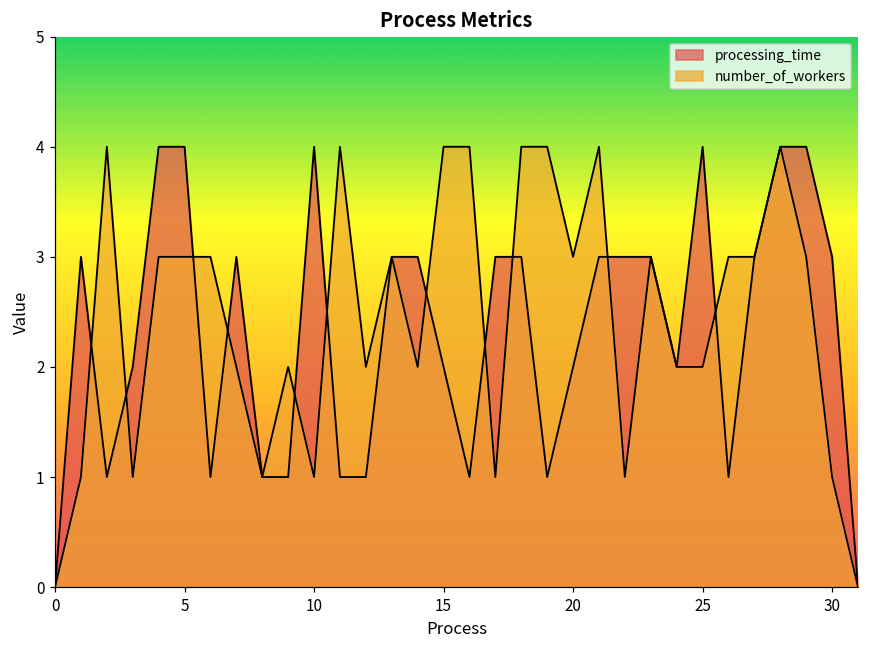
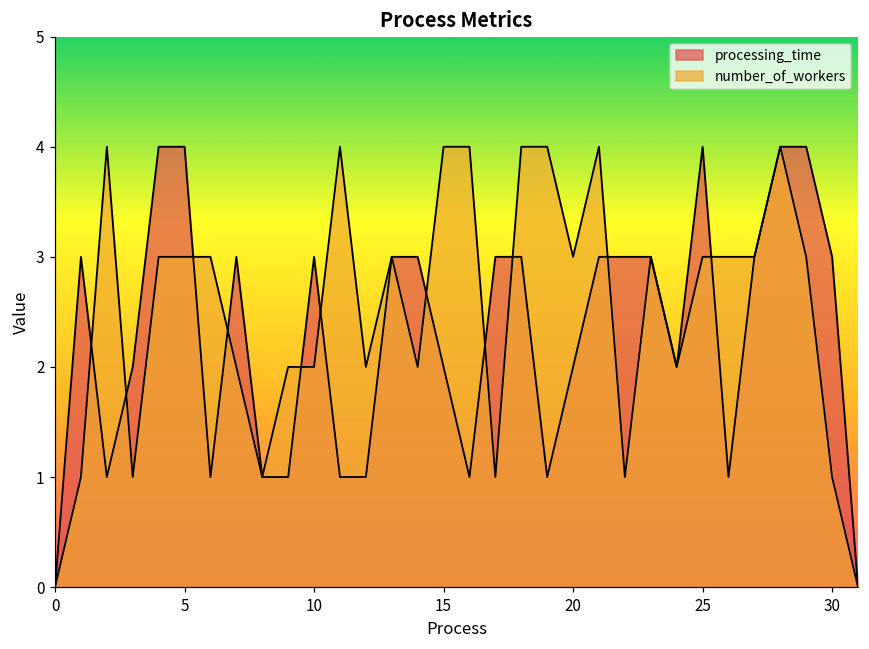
processing_time, 10: 4 -> 3
number_of_workers, 10: 1 -> 2
number_of_workers, 25: 2 -> 3
